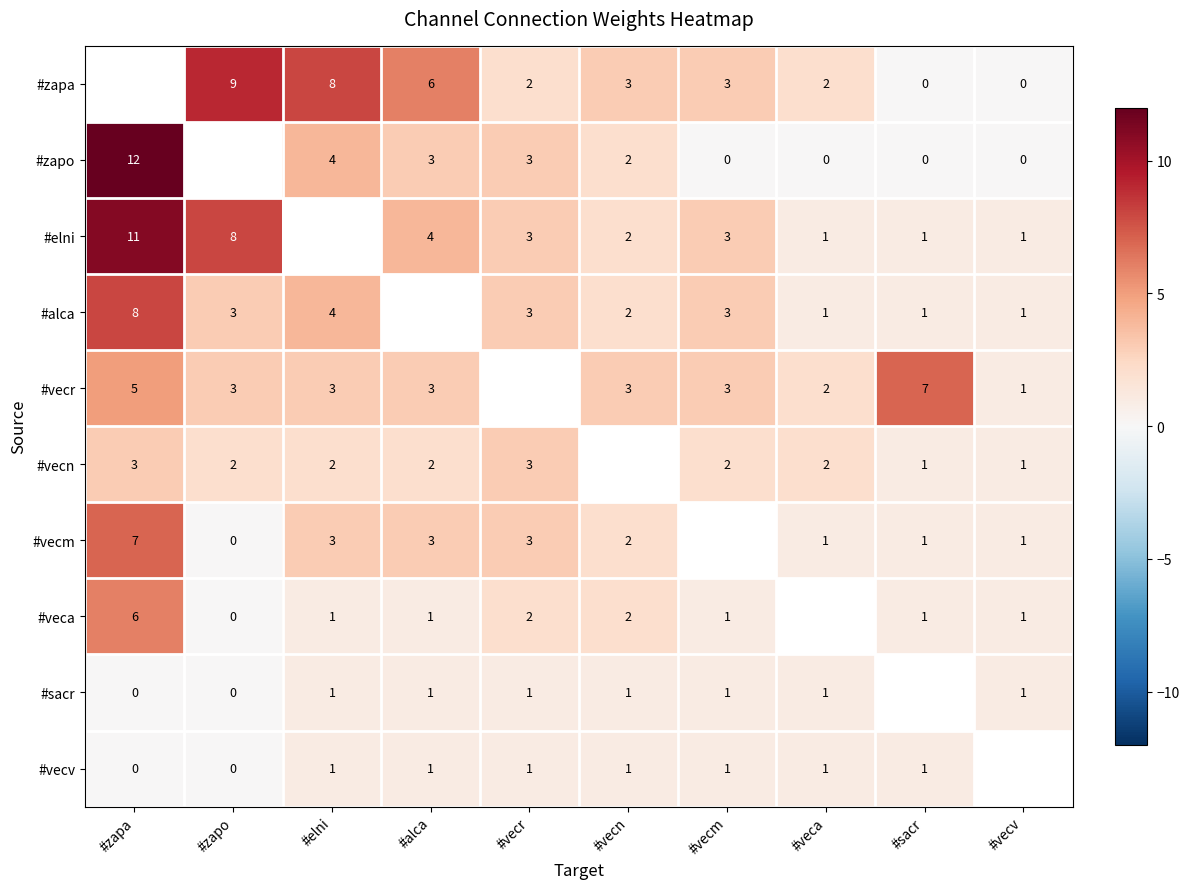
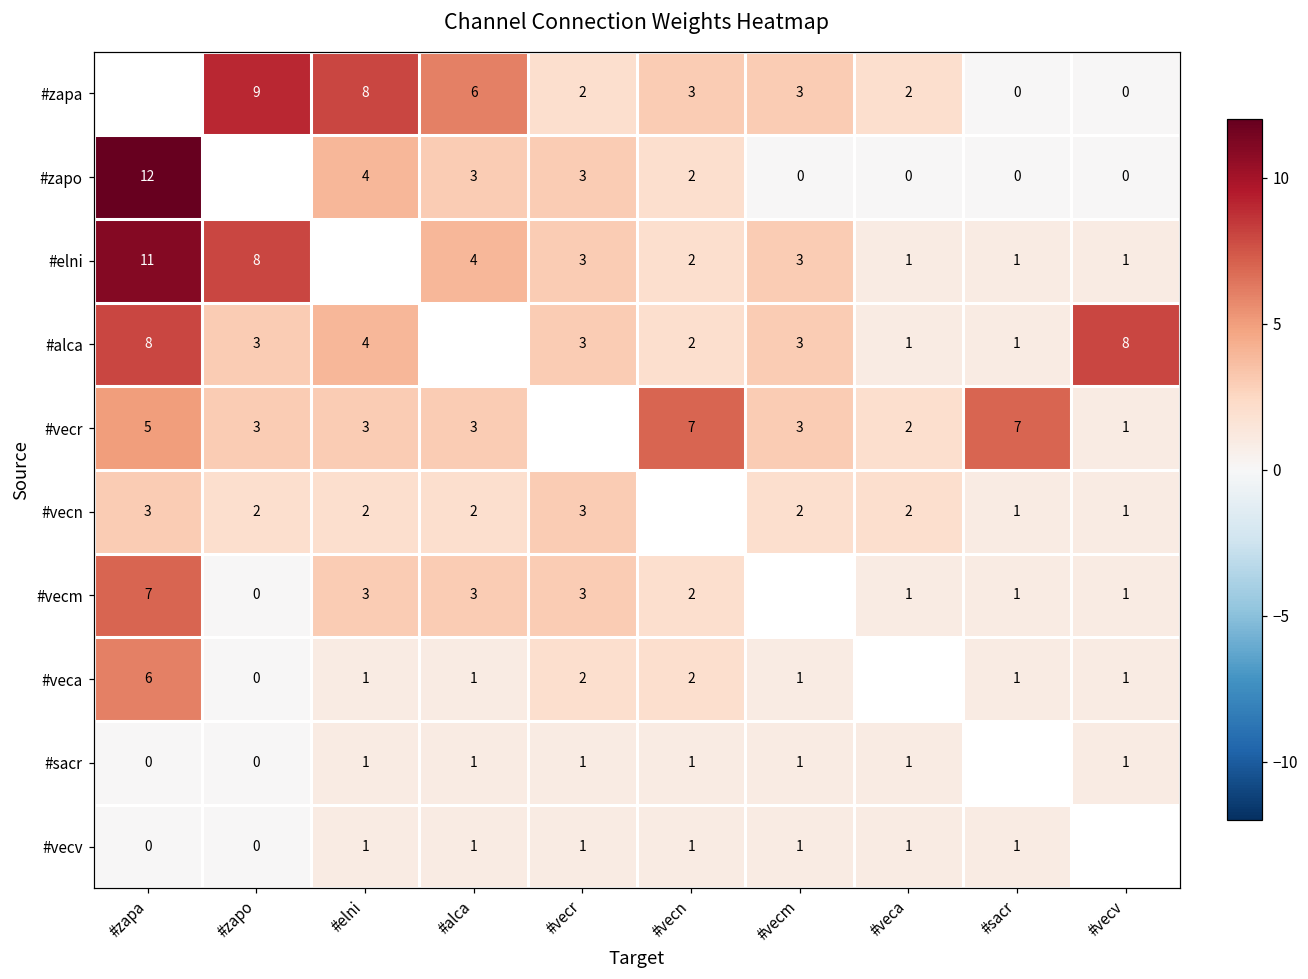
#alca, #vecv: 1 -> 8
#vecr, #vecn: 3 -> 7
